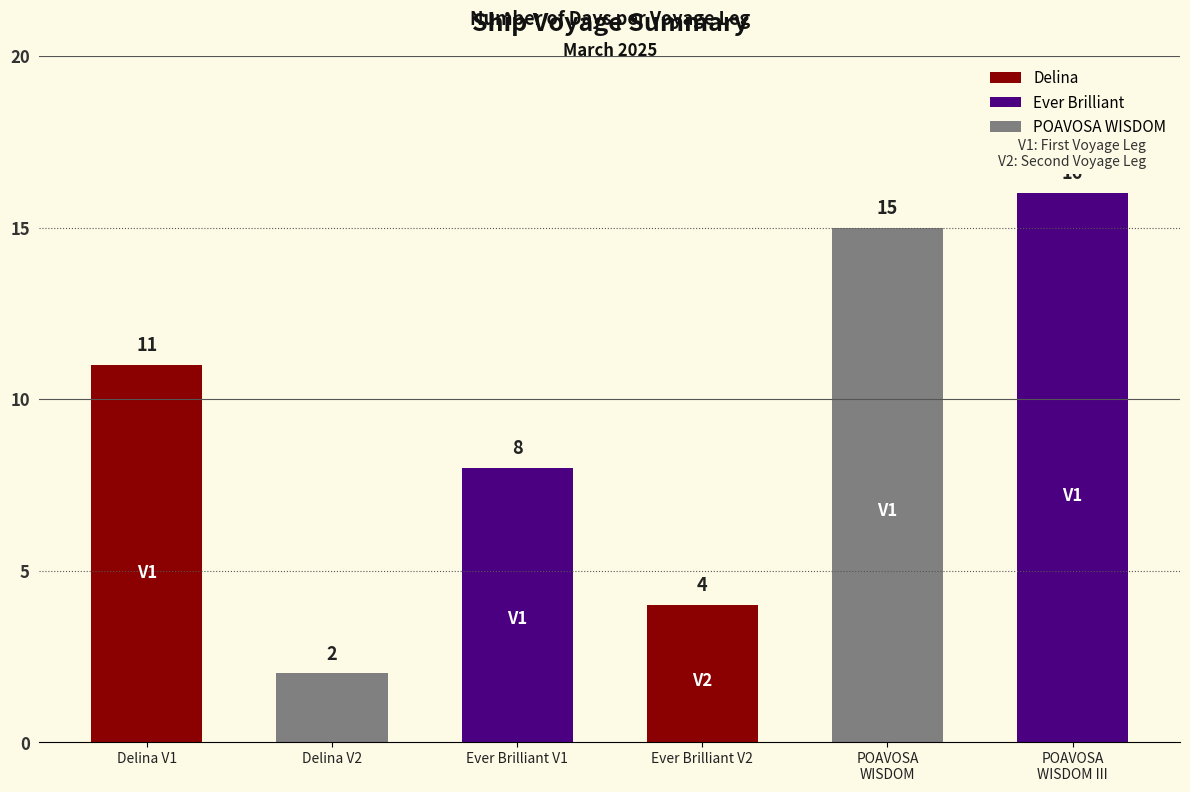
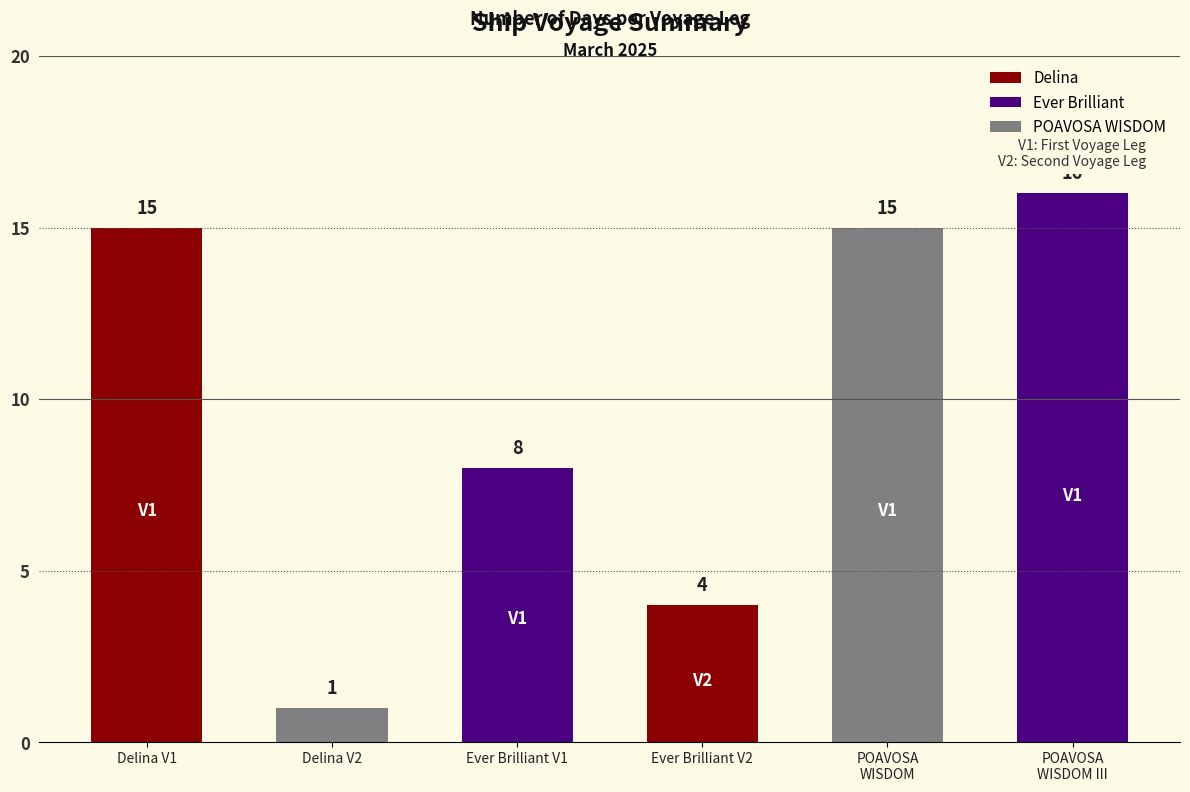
Delina V1: 11 -> 15
Delina V2: 2 -> 1
